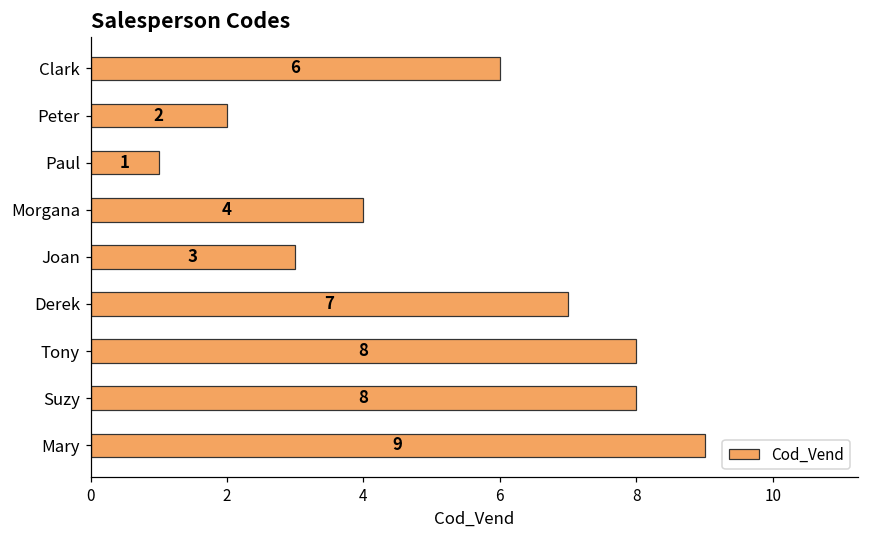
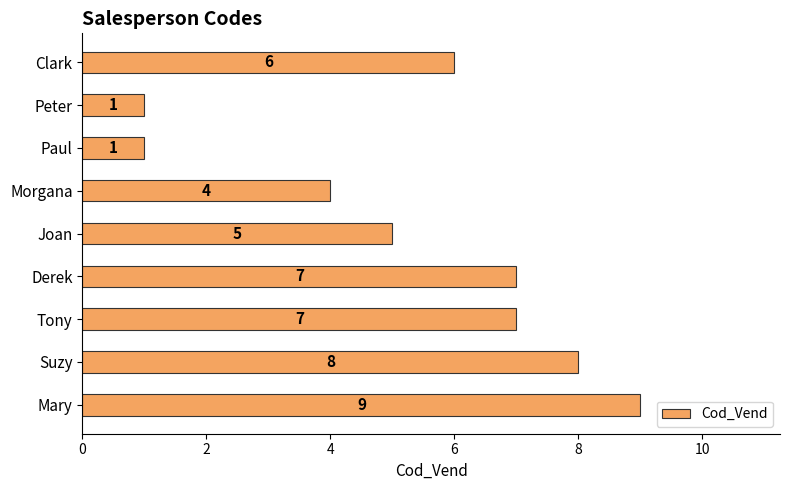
Peter: 2 -> 1
Joan: 3 -> 5
Tony: 8 -> 7
